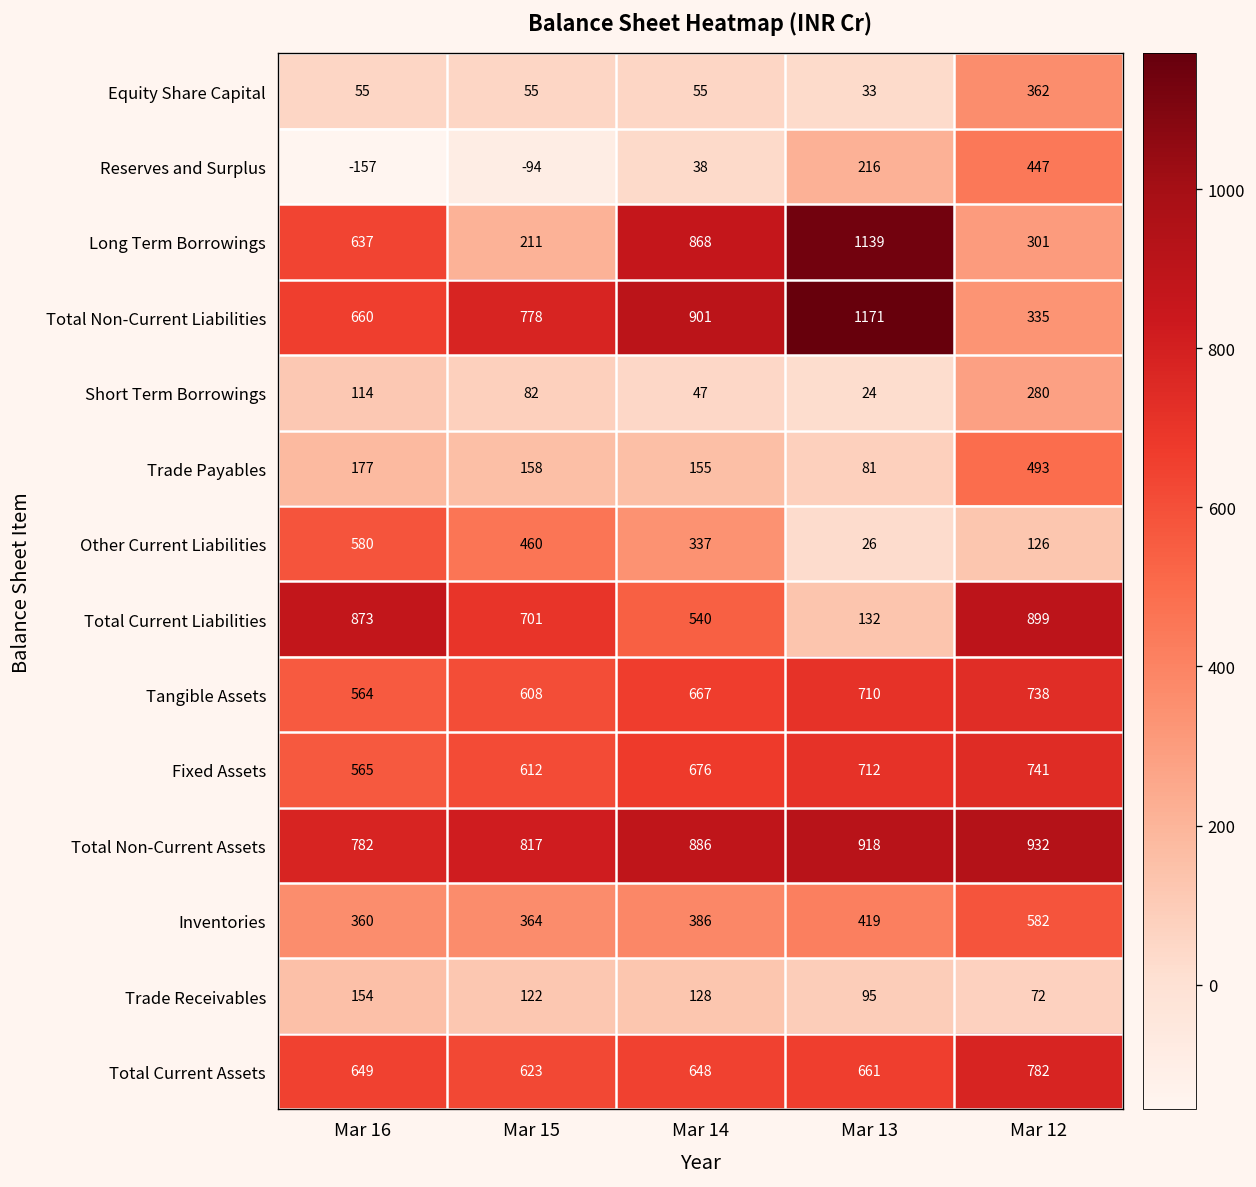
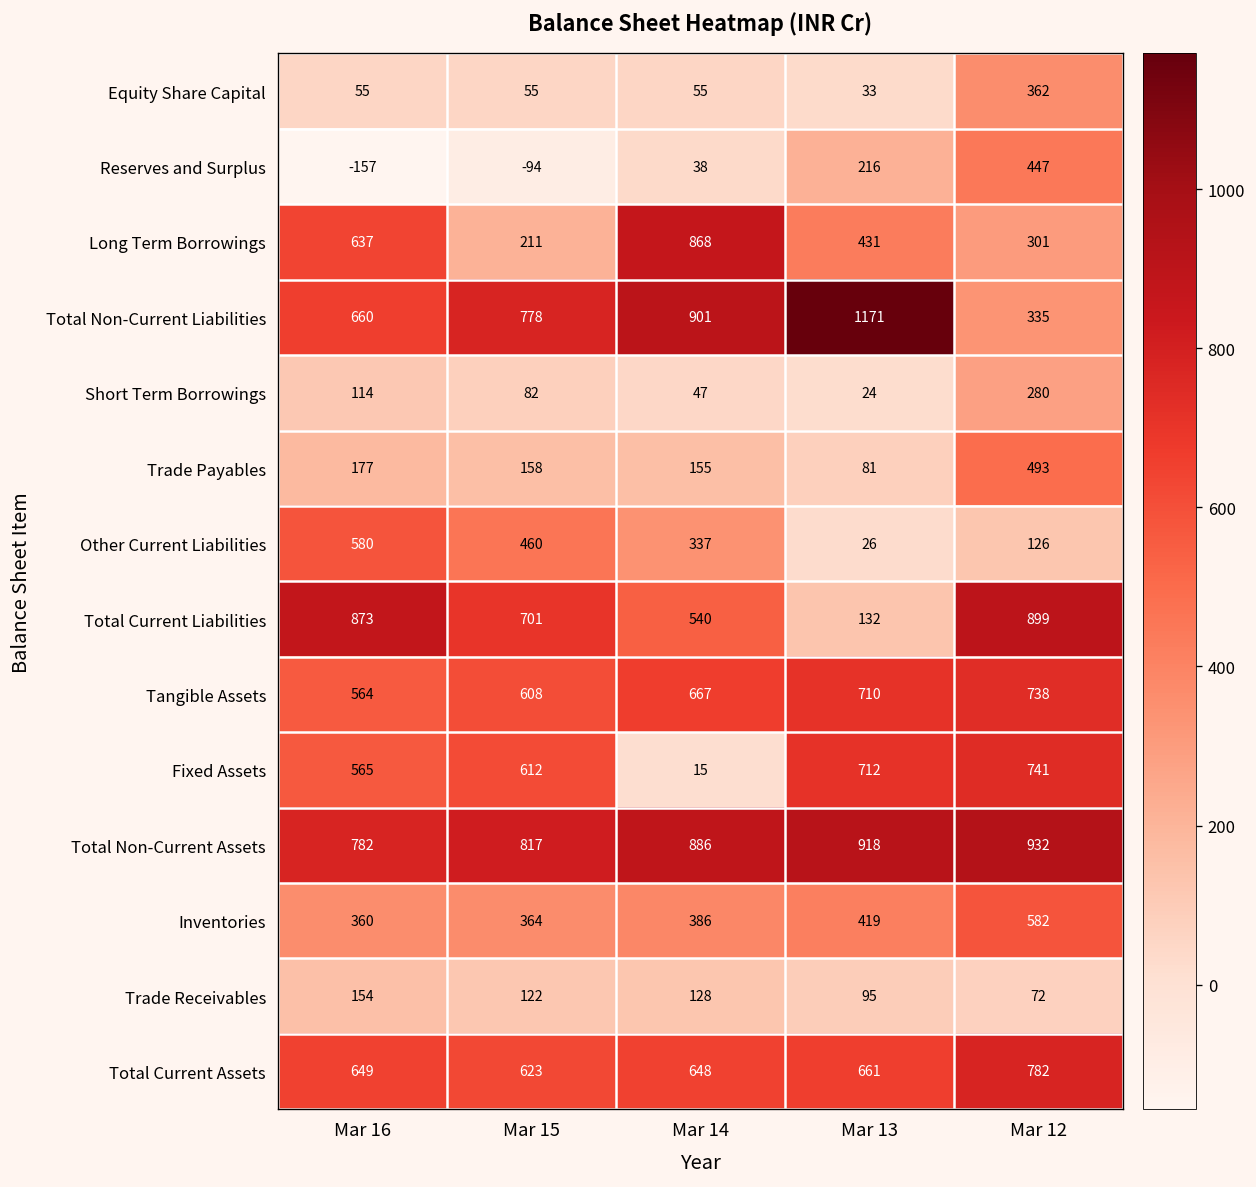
Long Term Borrowings, Mar 13: 1139 -> 431
Fixed Assets, Mar 14: 676 -> 15
